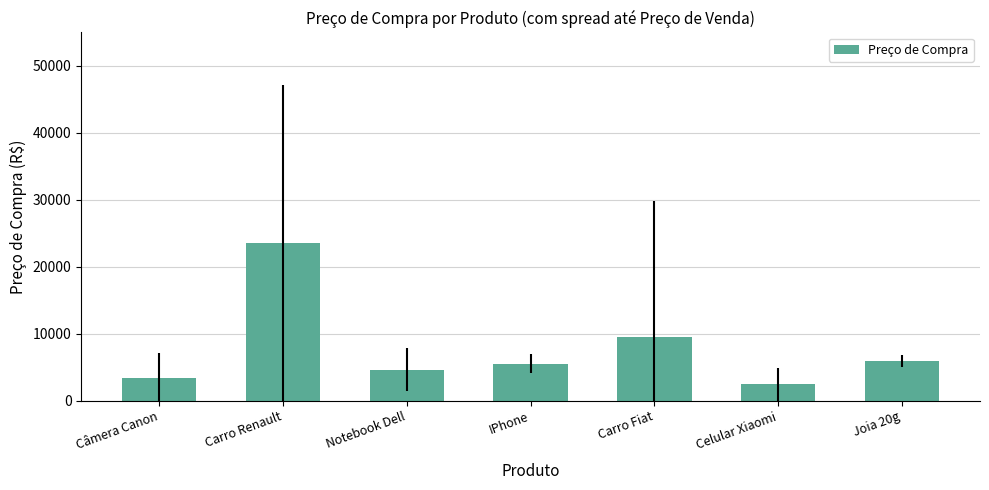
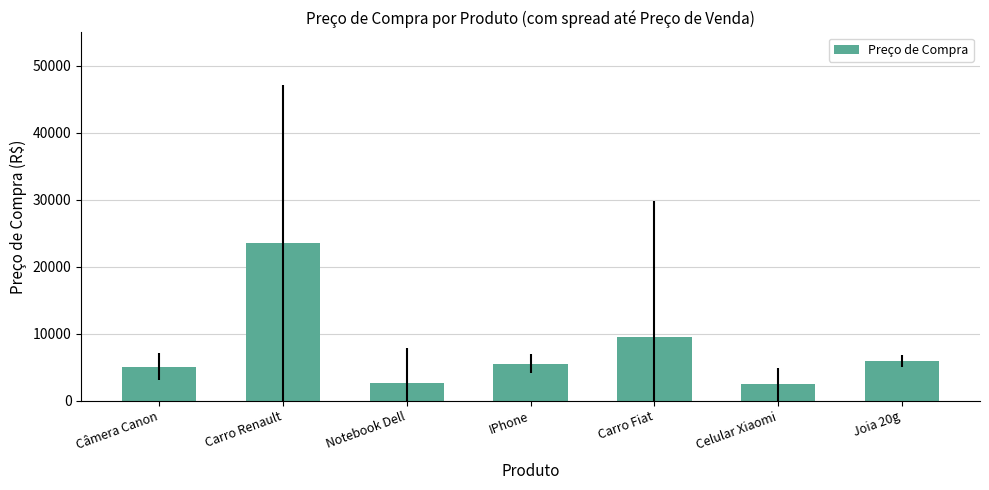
Câmera Canon: 3000 -> 5000
Notebook Dell: 5000 -> 3000
